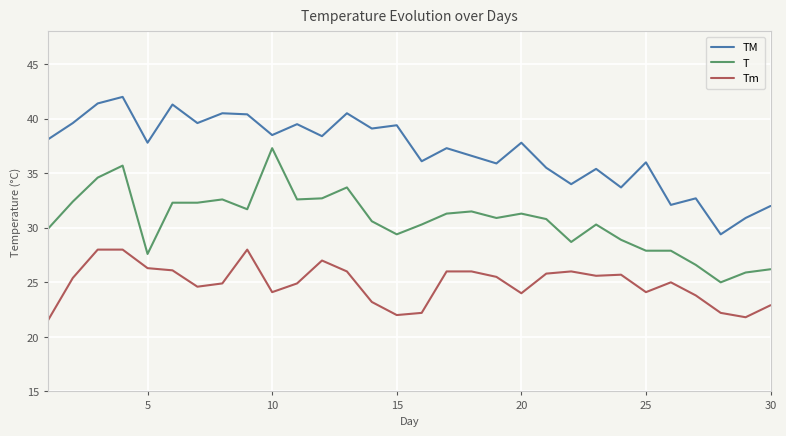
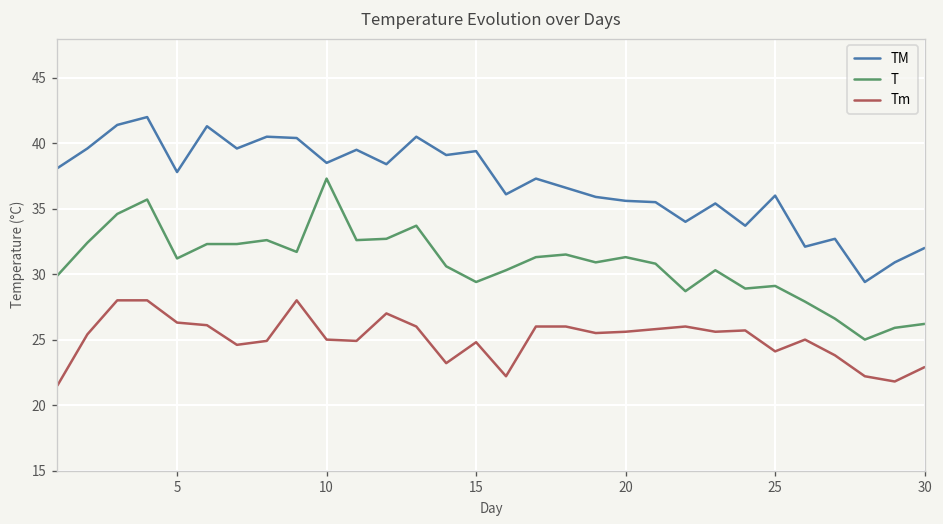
T, 5: 27.6 -> 31.2
Tm, 10: 24.1 -> 25.0
Tm, 15: 22.0 -> 24.8
TM, 20: 37.8 -> 35.6
Tm, 20: 24.0 -> 25.6
T, 25: 27.9 -> 29.1
